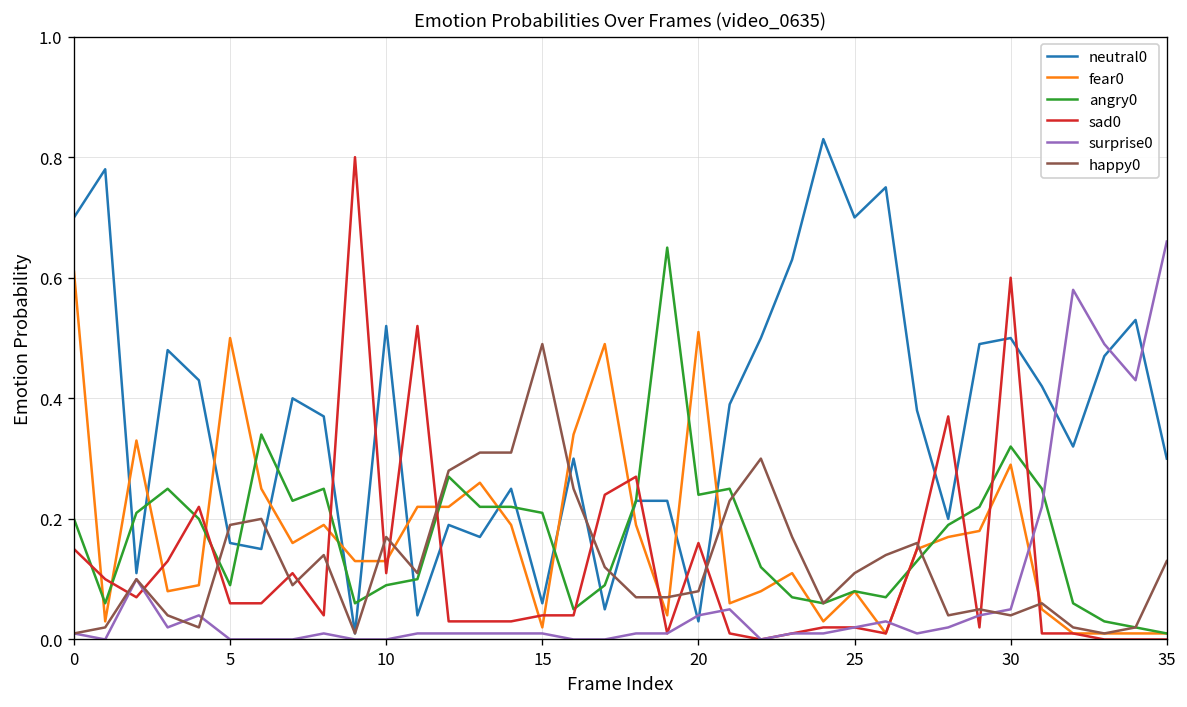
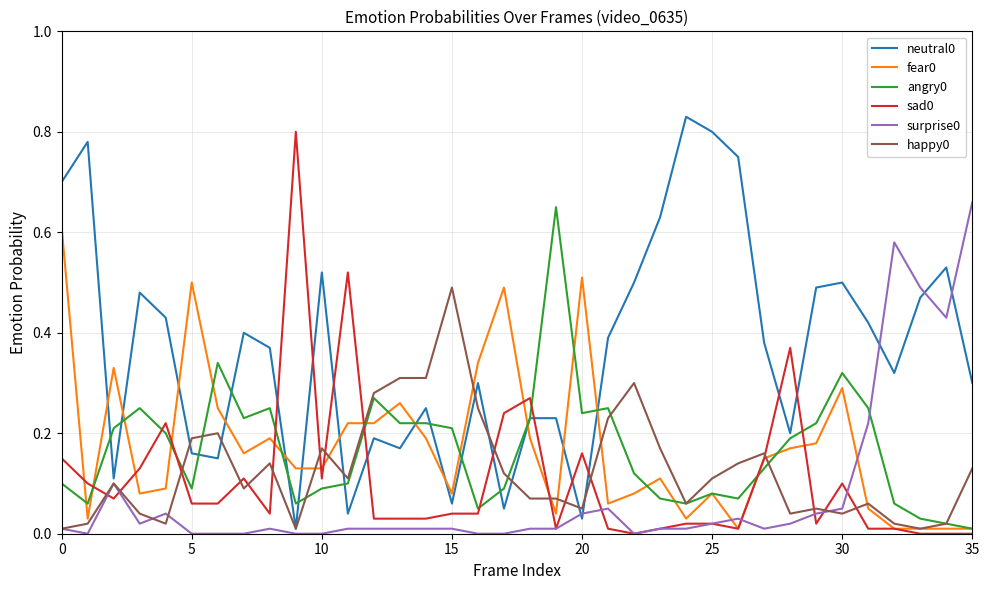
angry0, 0: 0.2 -> 0.1
fear0, 15: 0.02 -> 0.08
happy0, 20: 0.08 -> 0.05
neutral0, 25: 0.7 -> 0.8
sad0, 30: 0.6 -> 0.1
